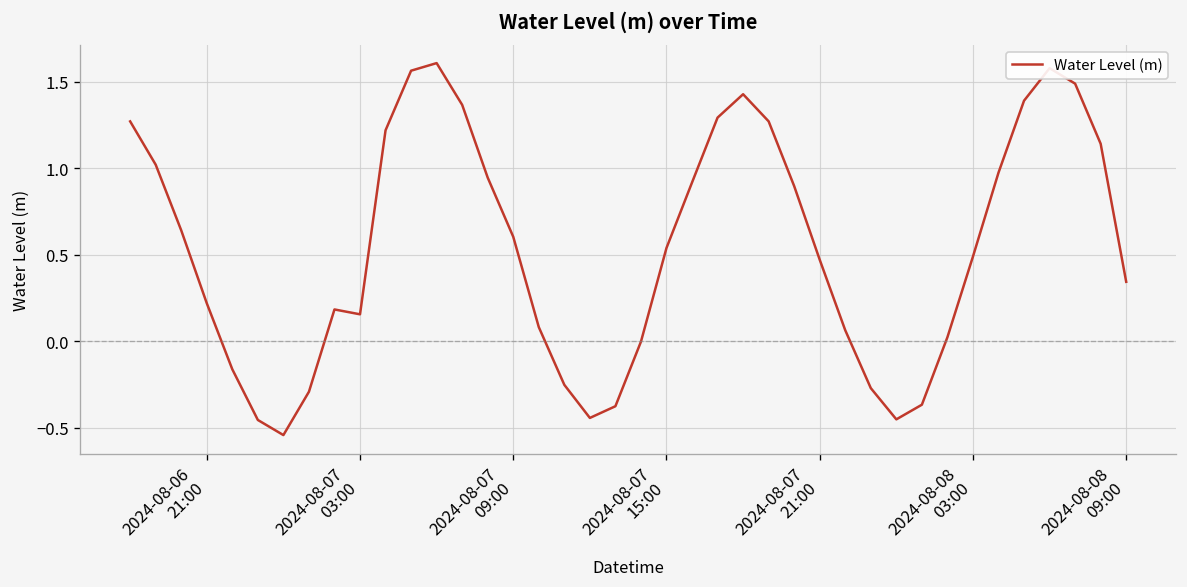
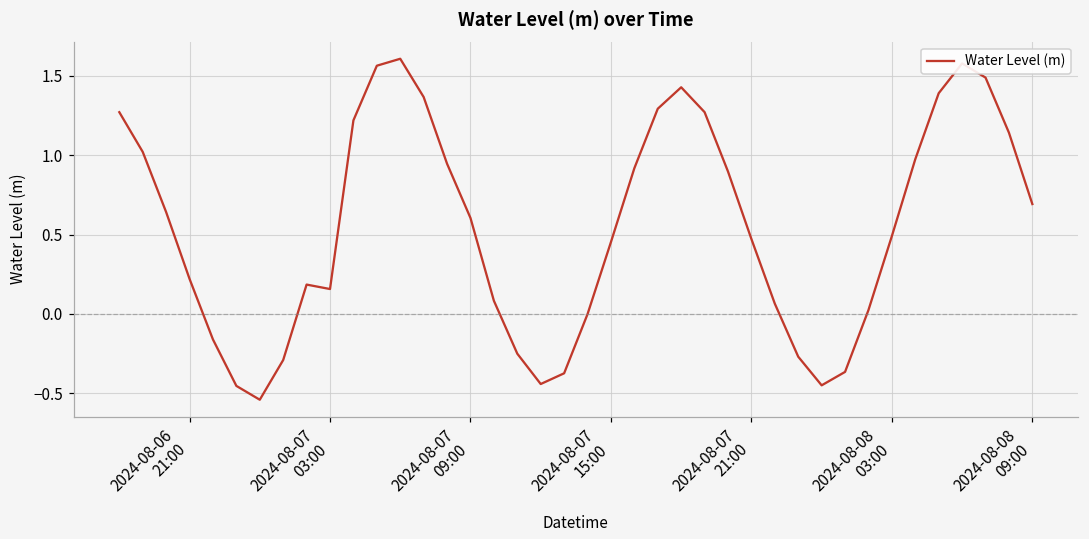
2024-08-07 15:00: 0.54 -> 0.45
2024-08-08 09:00: 0.34 -> 0.69
